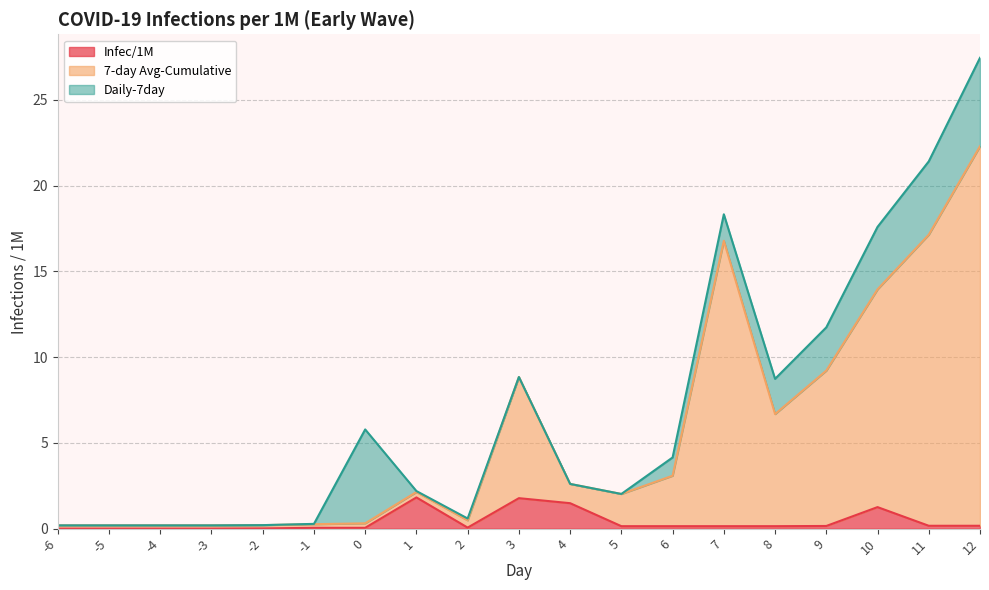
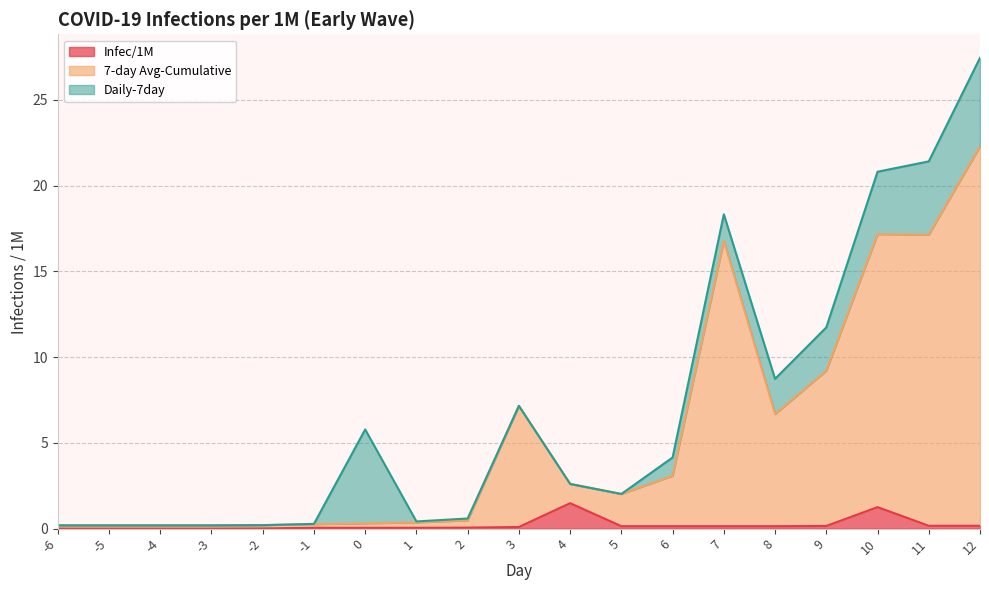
Infec/1M, 1: 1.8 -> 0.0
Infec/1M, 3: 1.8 -> 0.1
7-day Avg-Cumulative, 10: 12.7 -> 15.9
